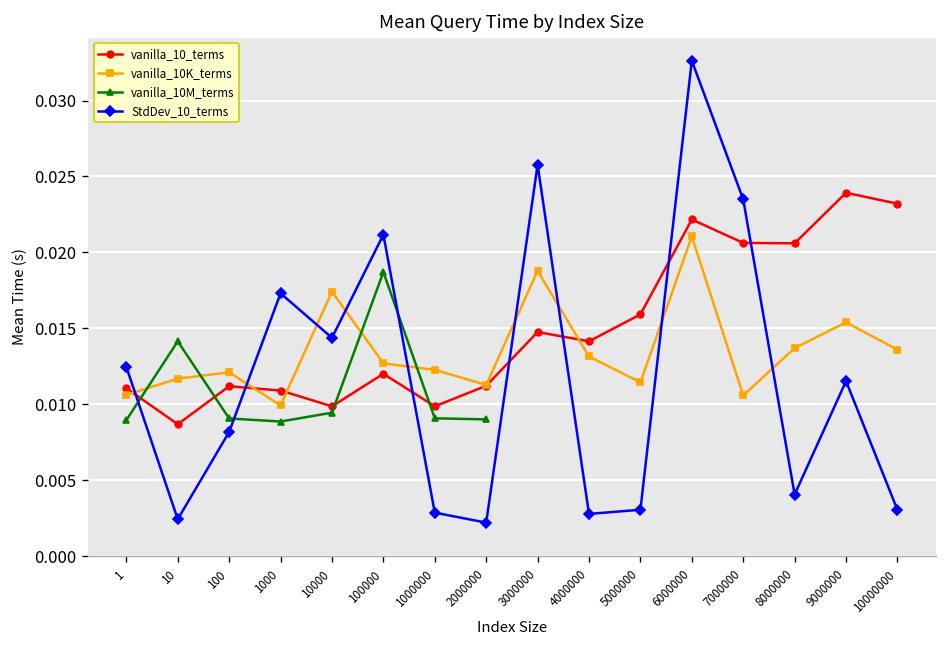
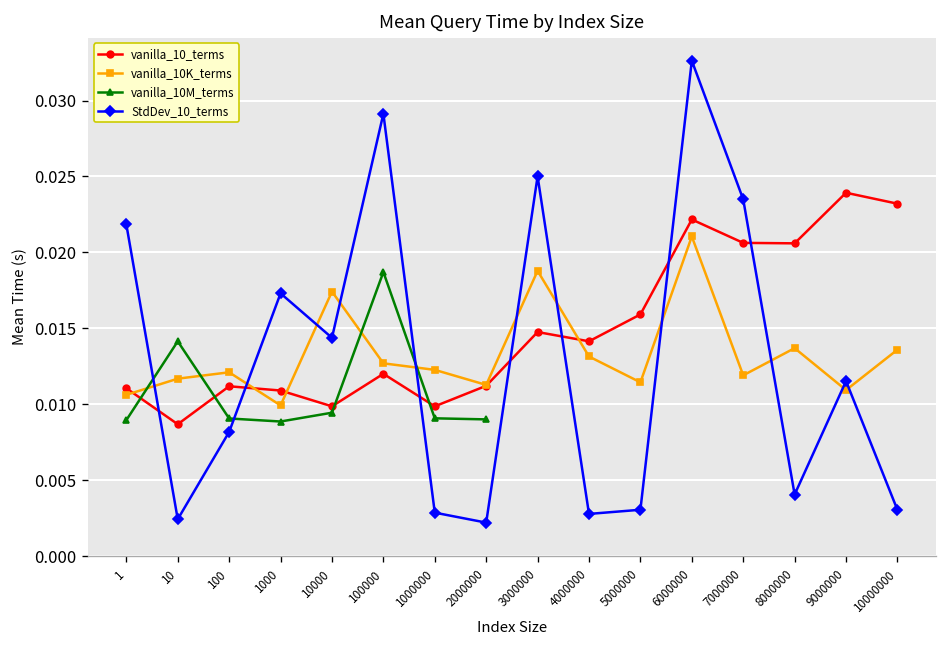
StdDev_10_terms, 1: 0.0125 -> 0.0218
StdDev_10_terms, 100000: 0.0212 -> 0.0291
StdDev_10_terms, 3000000: 0.0258 -> 0.0250
vanilla_10K_terms, 7000000: 0.0106 -> 0.0119
vanilla_10K_terms, 9000000: 0.0154 -> 0.0109
